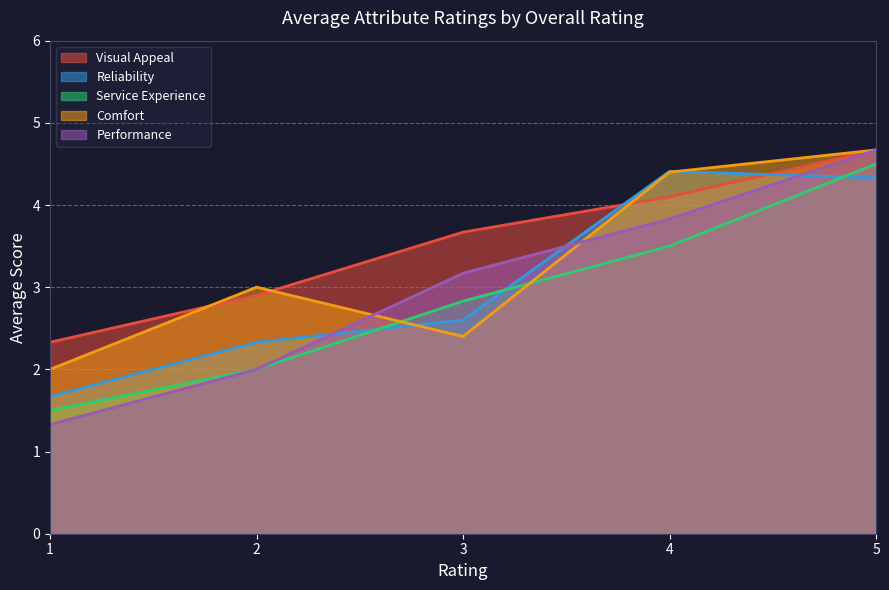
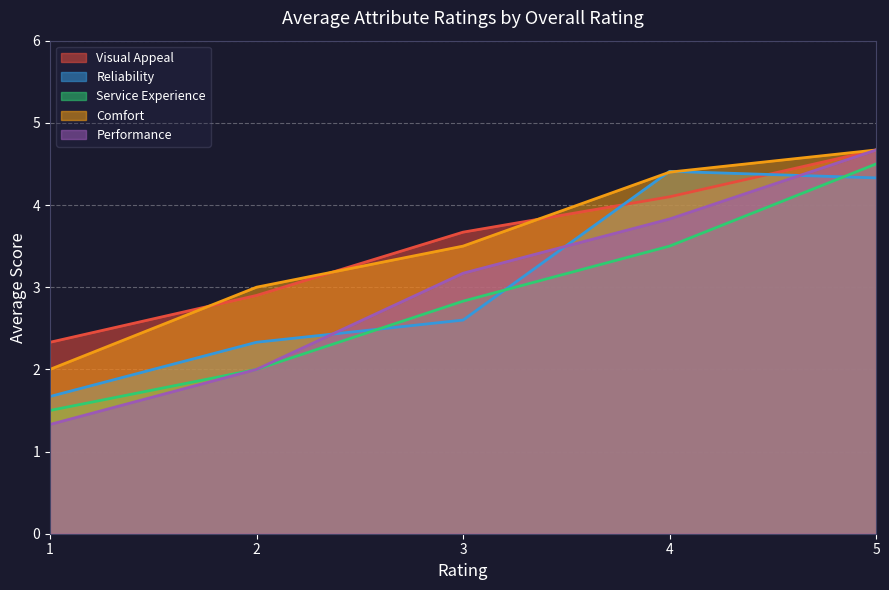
Comfort, 3: 2.4 -> 3.5
